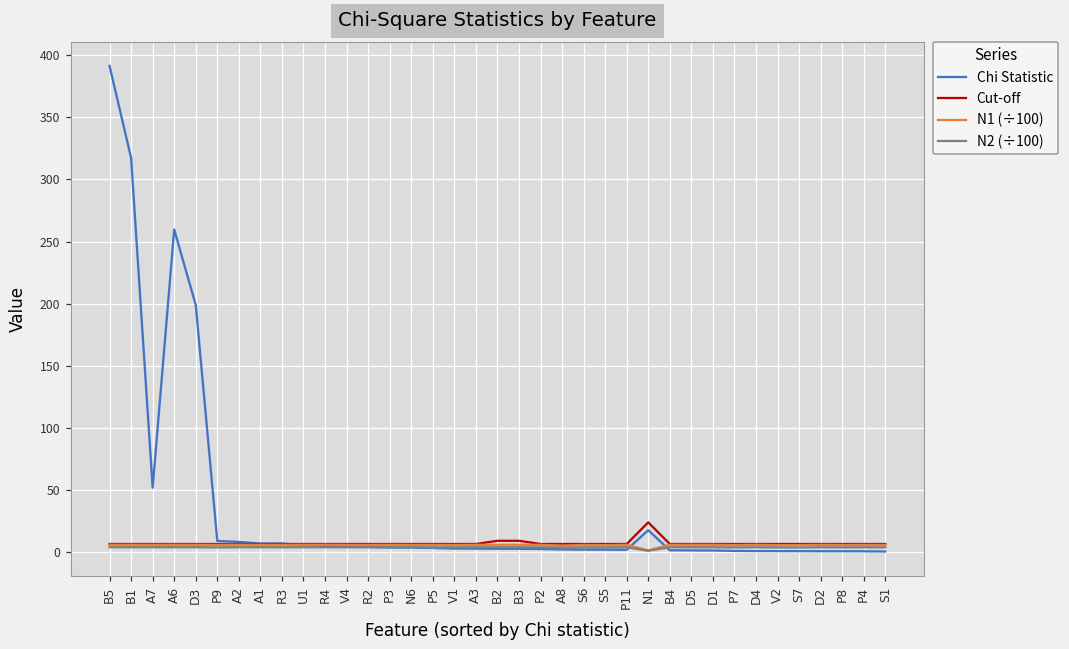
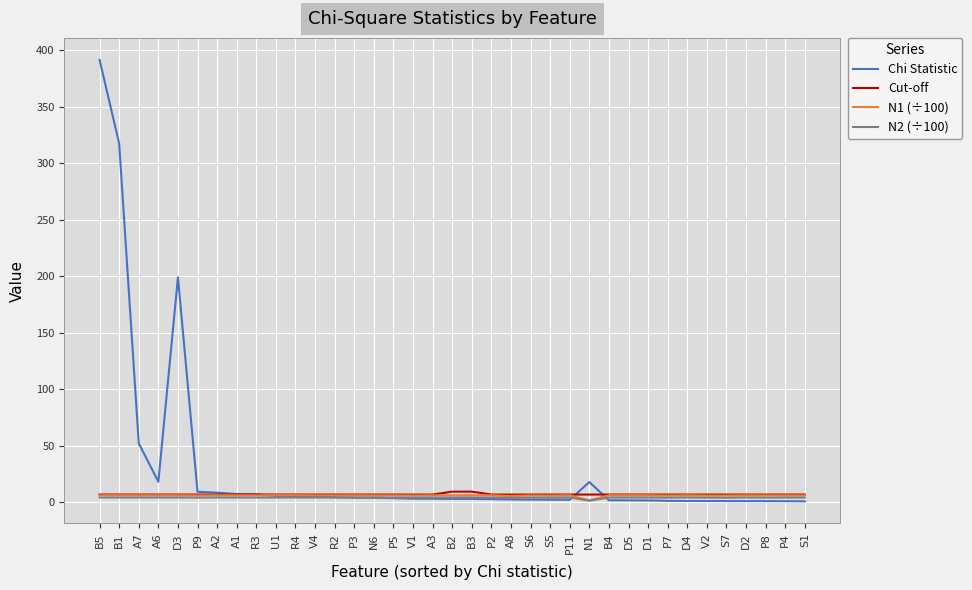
Chi Statistic, A6: 260 -> 18
Cut-off, N1: 24 -> 7
